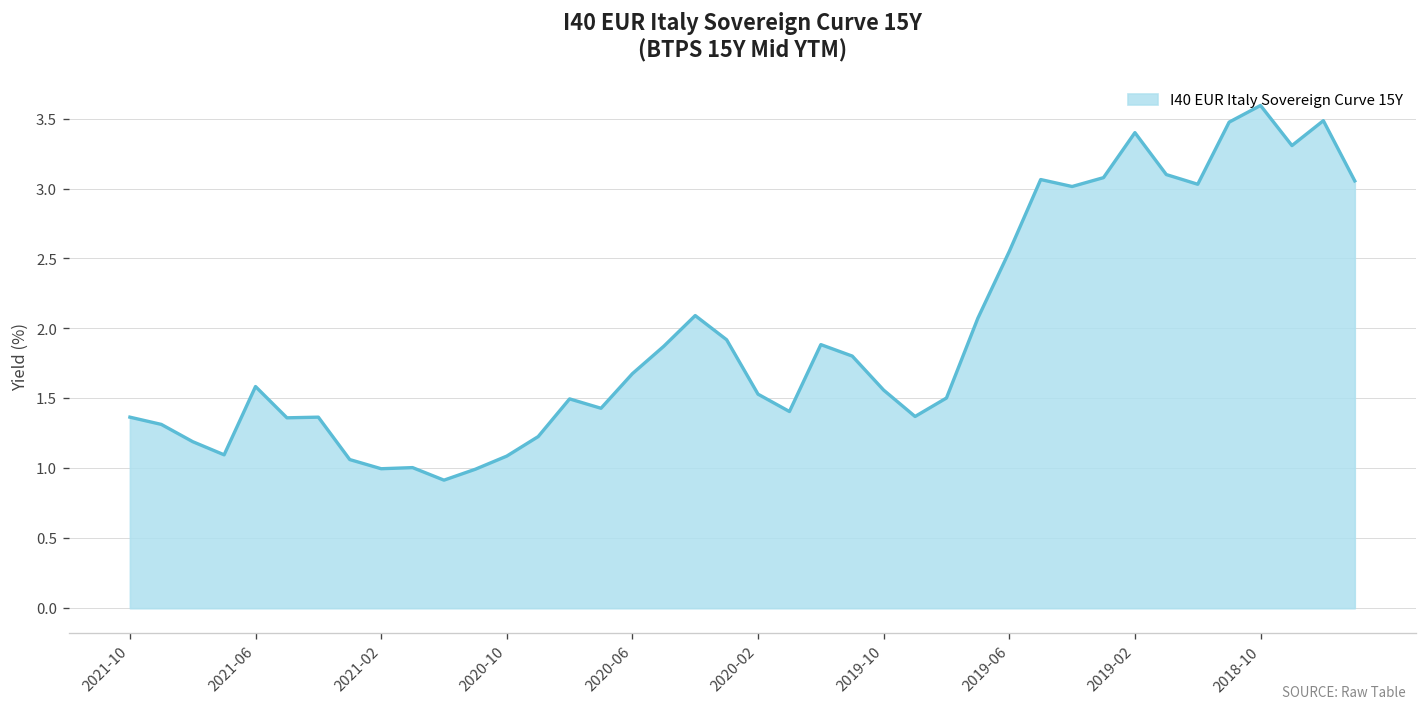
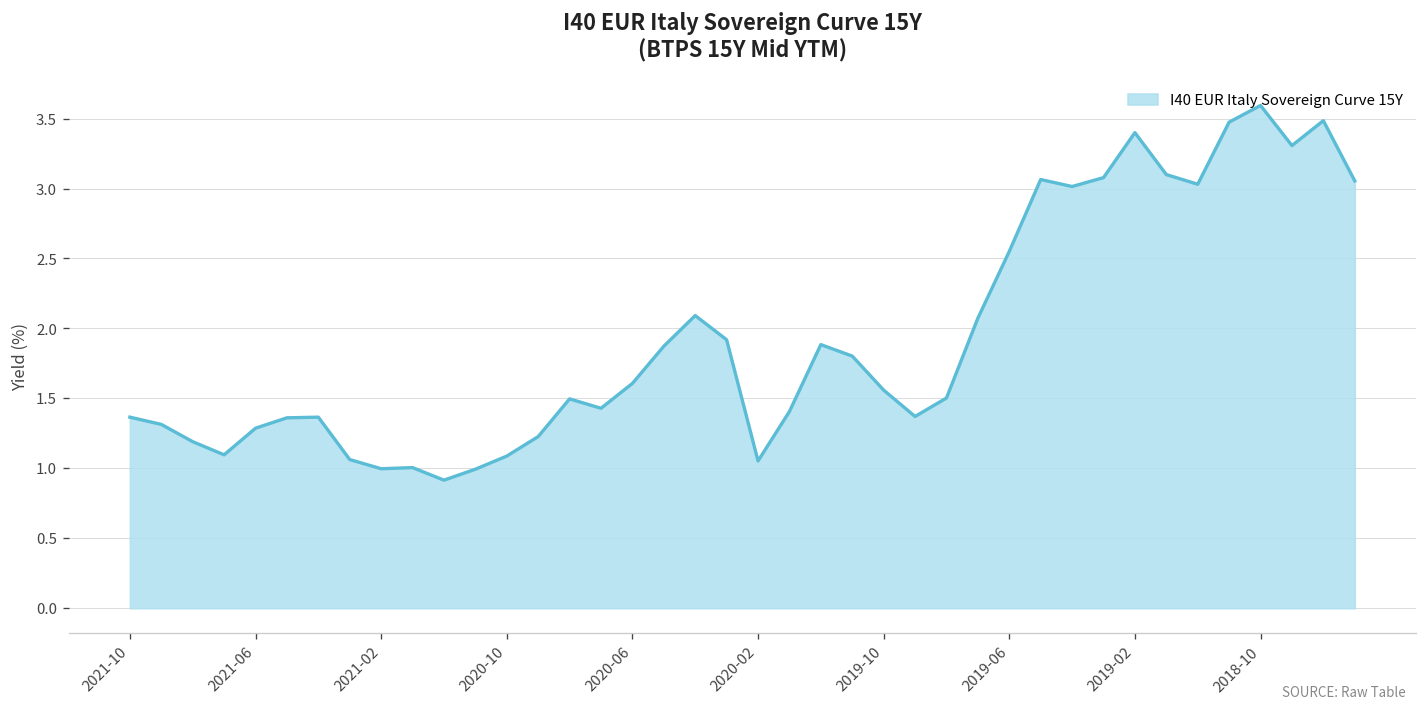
2021-06: 1.58 -> 1.29
2020-06: 1.68 -> 1.61
2020-02: 1.53 -> 1.05
